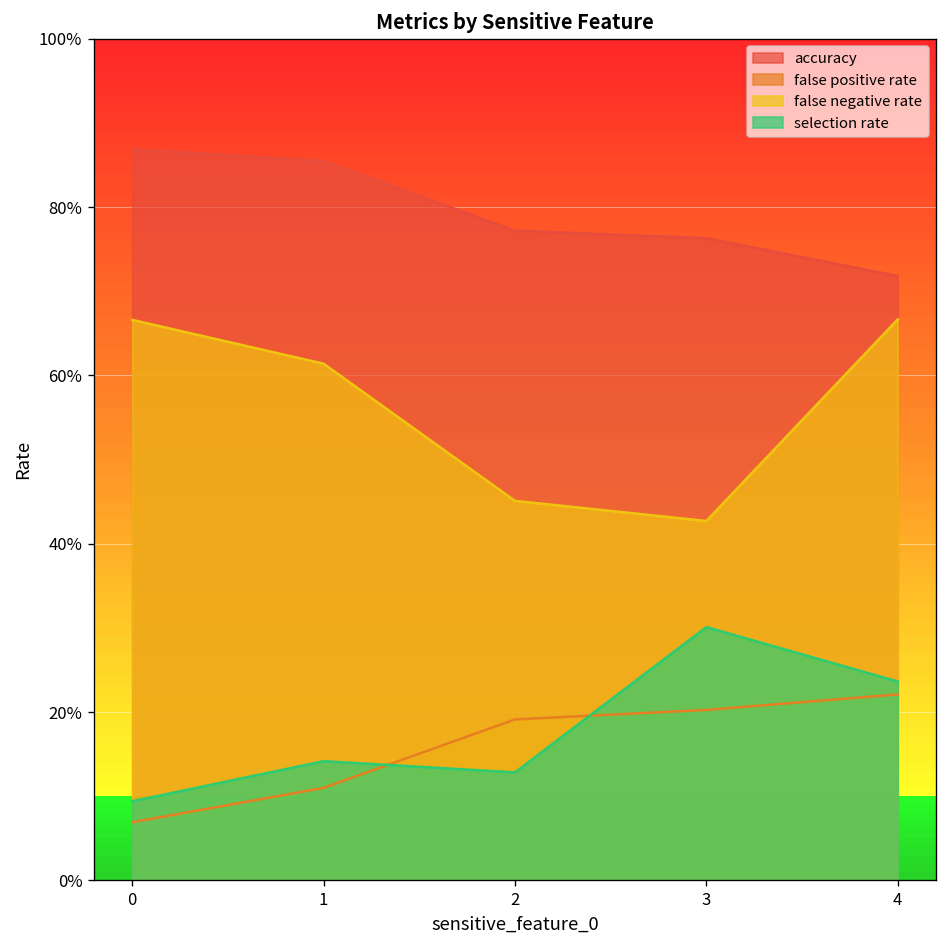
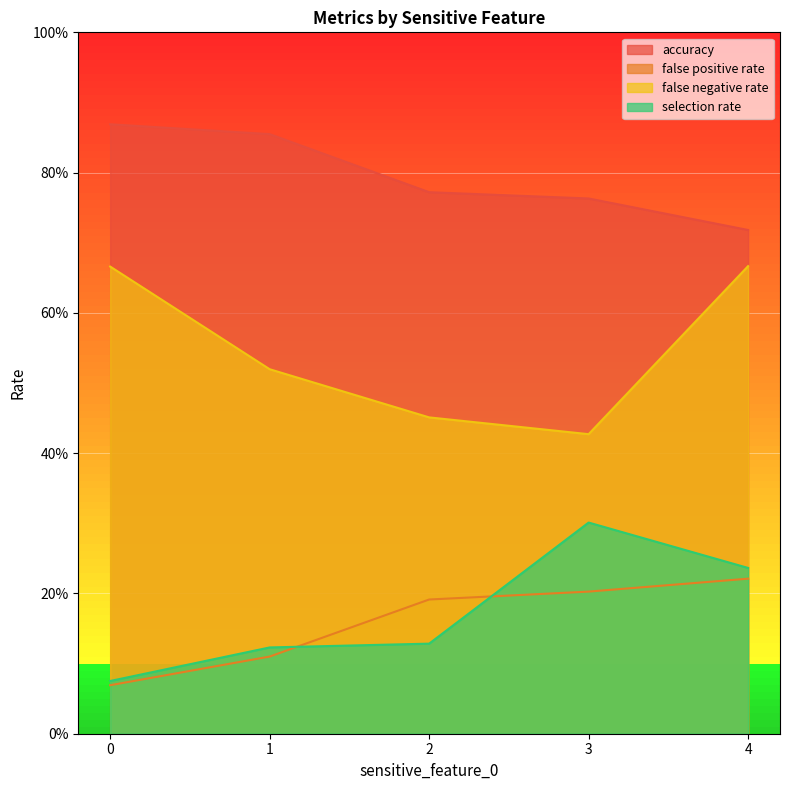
selection rate, 0: 9% -> 8%
false negative rate, 1: 61% -> 52%
selection rate, 1: 14% -> 12%
